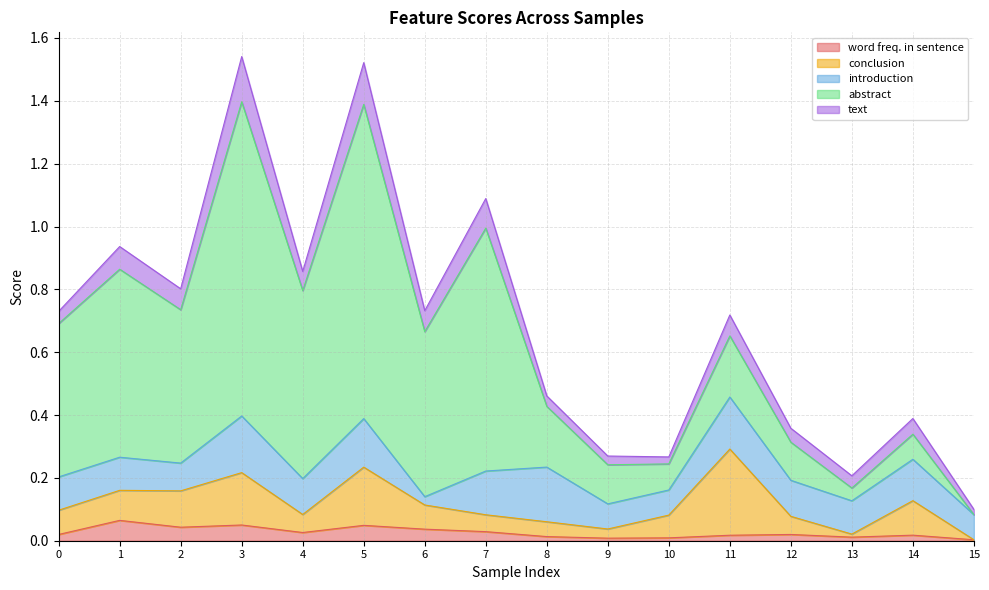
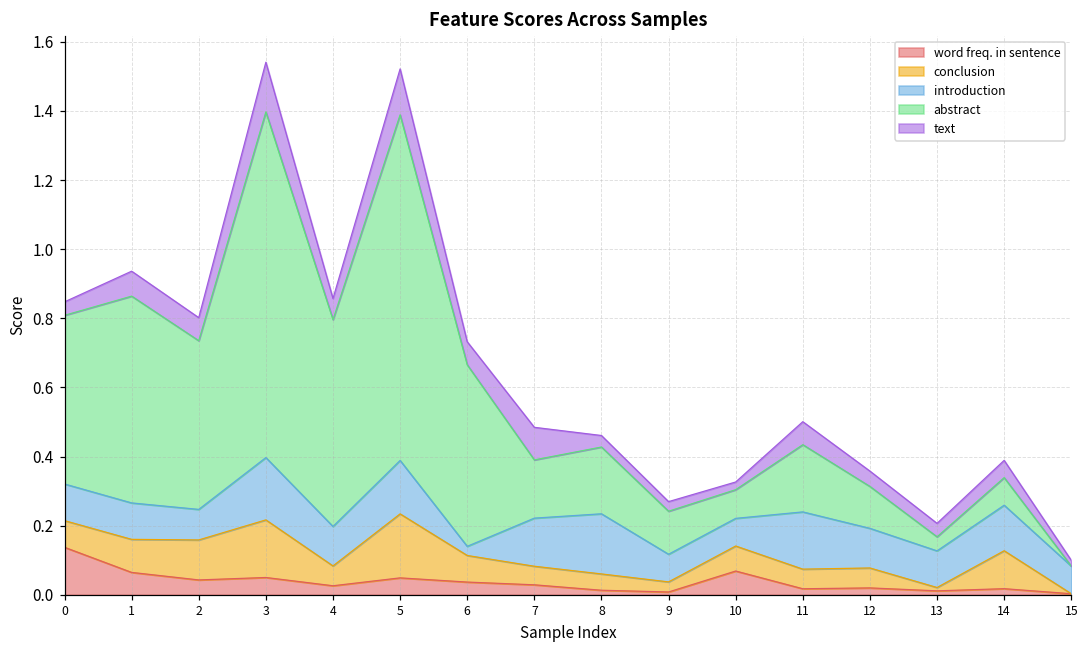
word freq. in sentence, 0: 0.02 -> 0.14
abstract, 7: 0.77 -> 0.17
word freq. in sentence, 10: 0.01 -> 0.07
conclusion, 11: 0.27 -> 0.06
